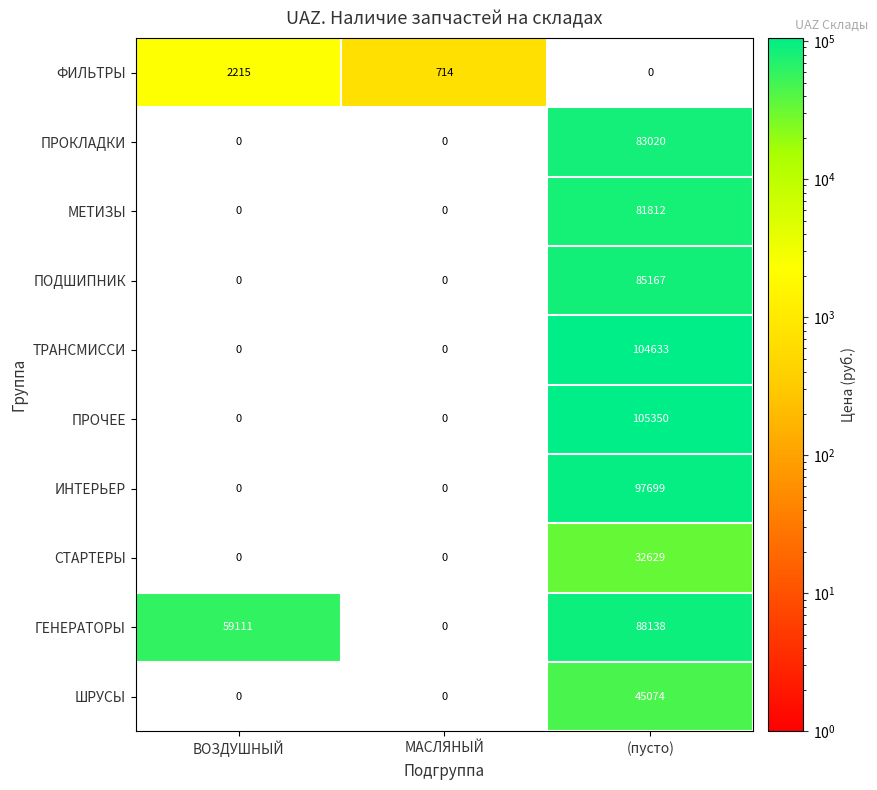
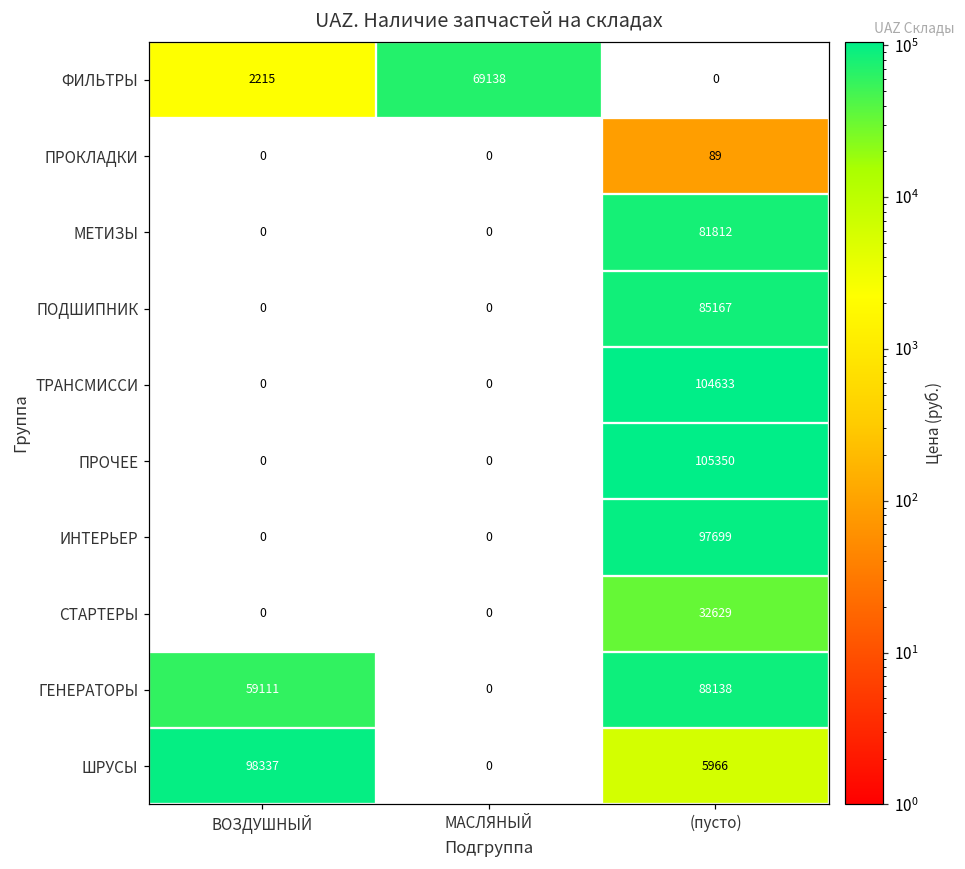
ФИЛЬТРЫ, МАСЛЯНЫЙ: 714 -> 69138
ПРОКЛАДКИ, (пусто): 83020 -> 89
ШРУСЫ, ВОЗДУШНЫЙ: 0 -> 98337
ШРУСЫ, (пусто): 45074 -> 5966
